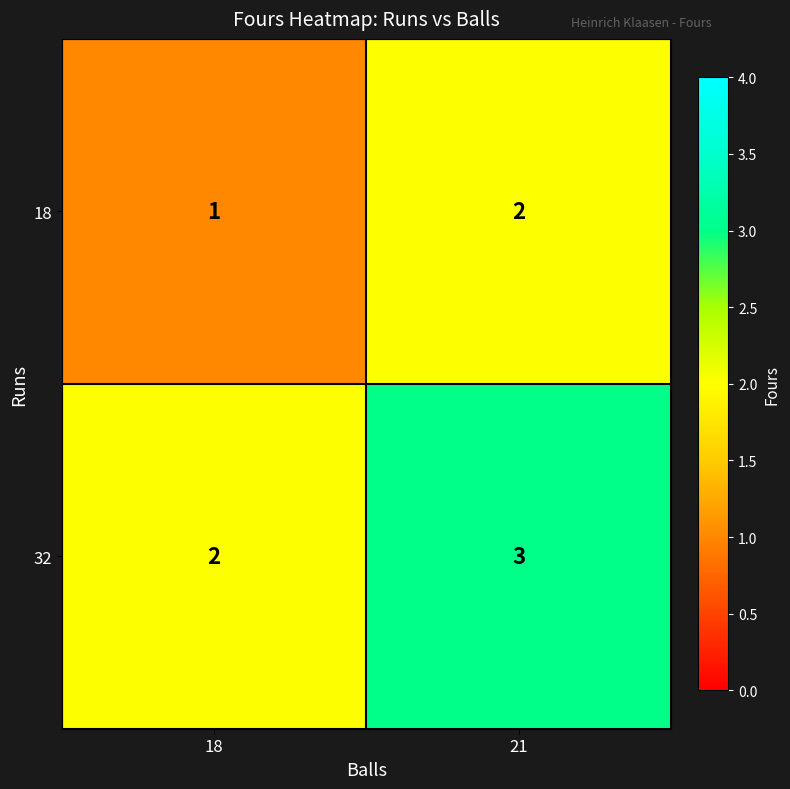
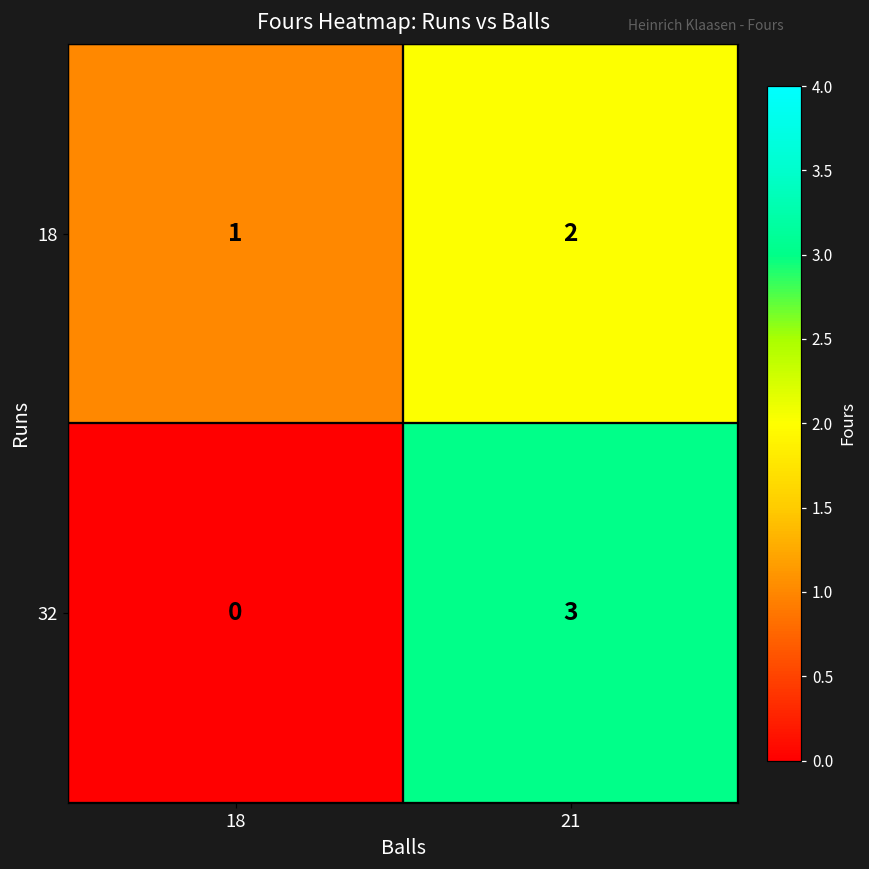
32, 18: 2 -> 0
